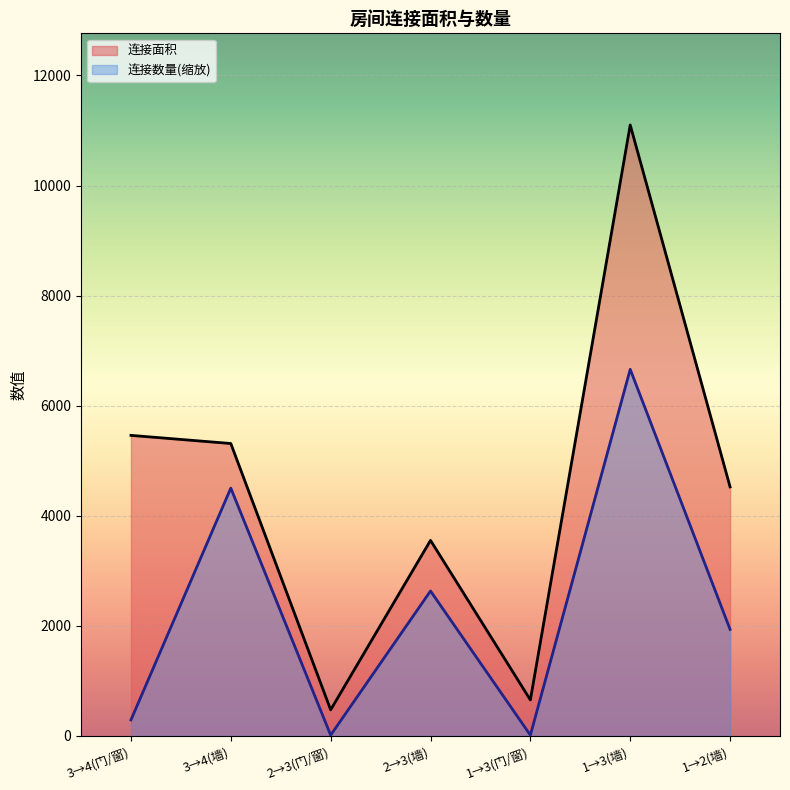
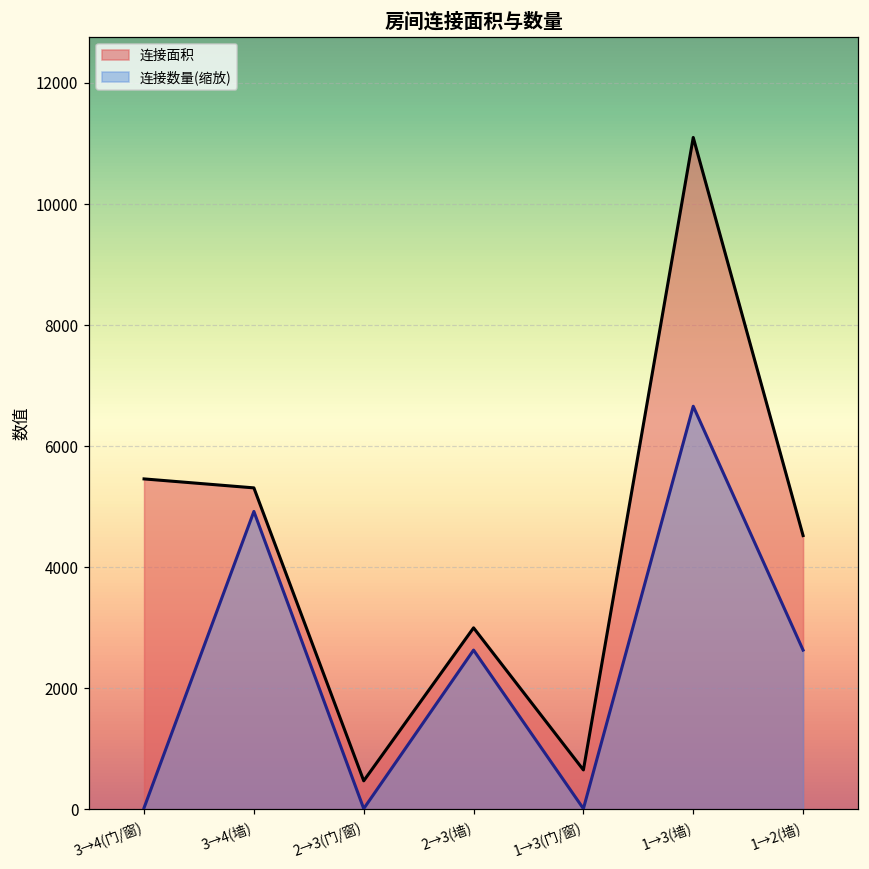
连接数量(缩放), 3→4(门/窗): 300 -> 0
连接数量(缩放), 3→4(墙): 4500 -> 4900
连接面积, 2→3(墙): 3600 -> 3000
连接数量(缩放), 1→2(墙): 1900 -> 2600
